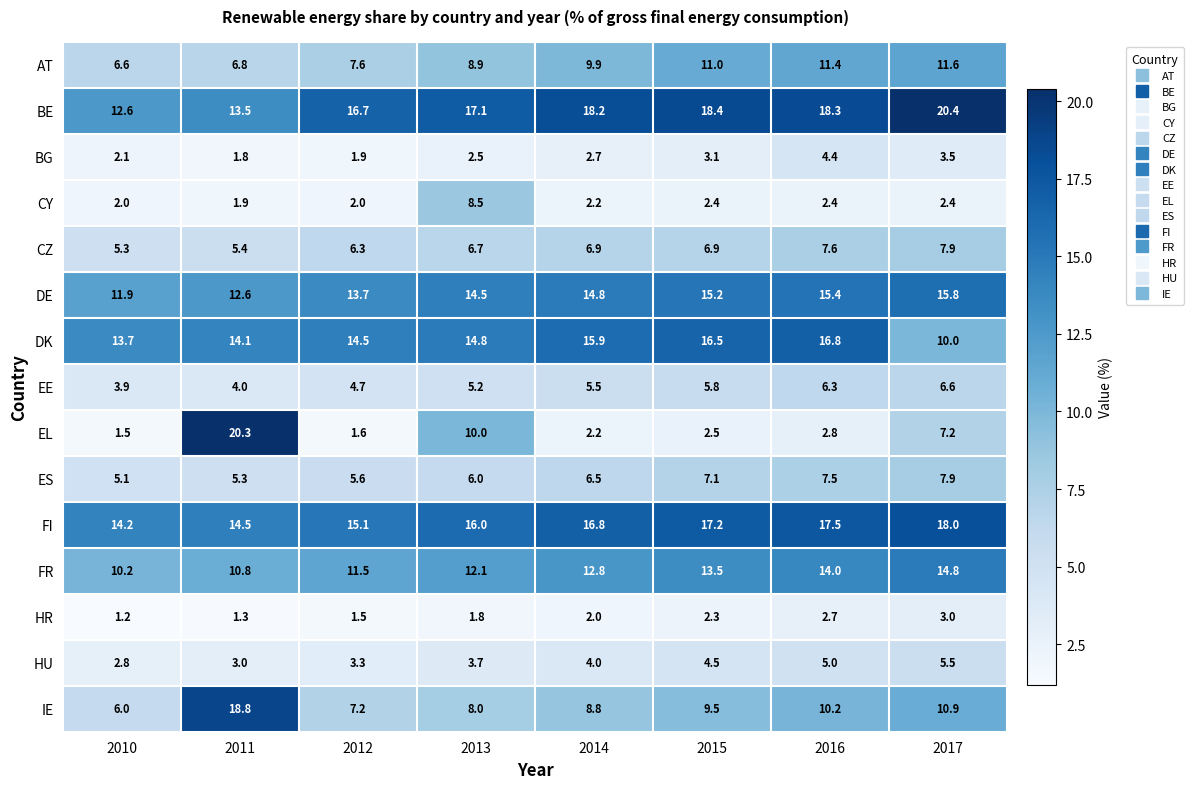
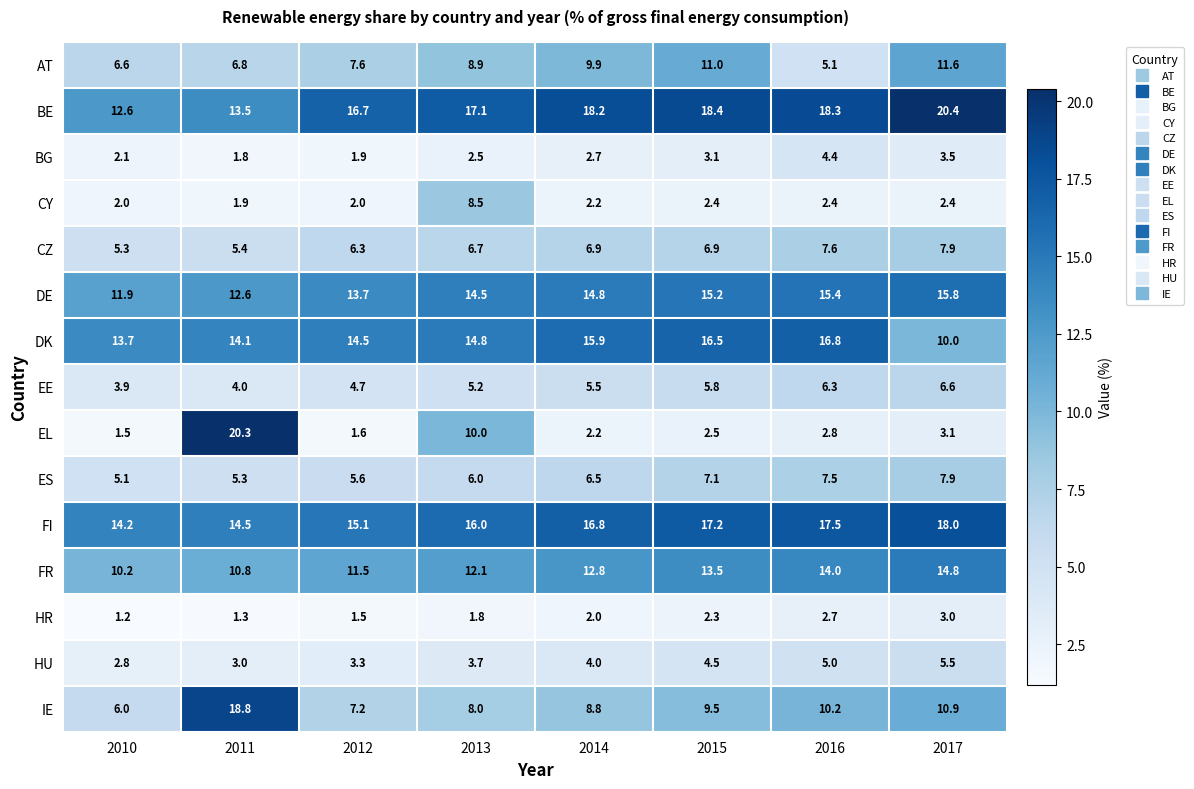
AT, 2016: 11.4 -> 5.1
EL, 2017: 7.2 -> 3.1
